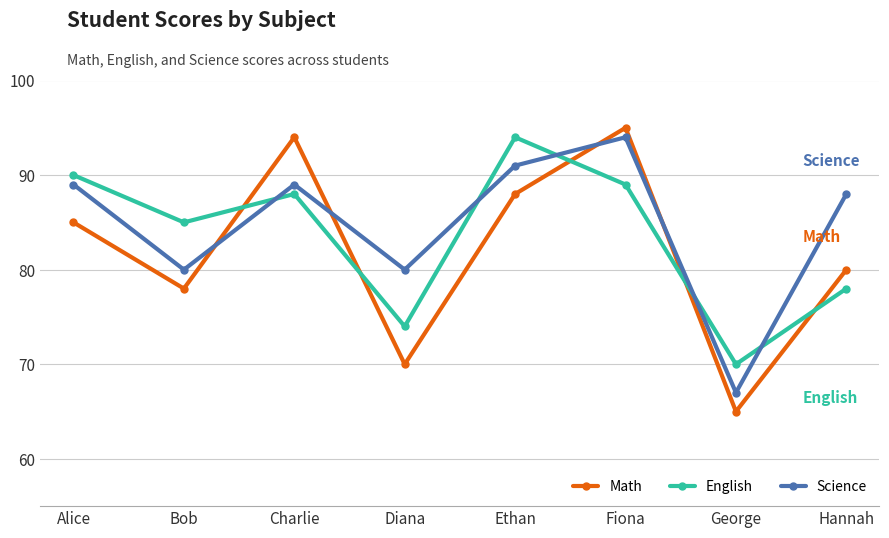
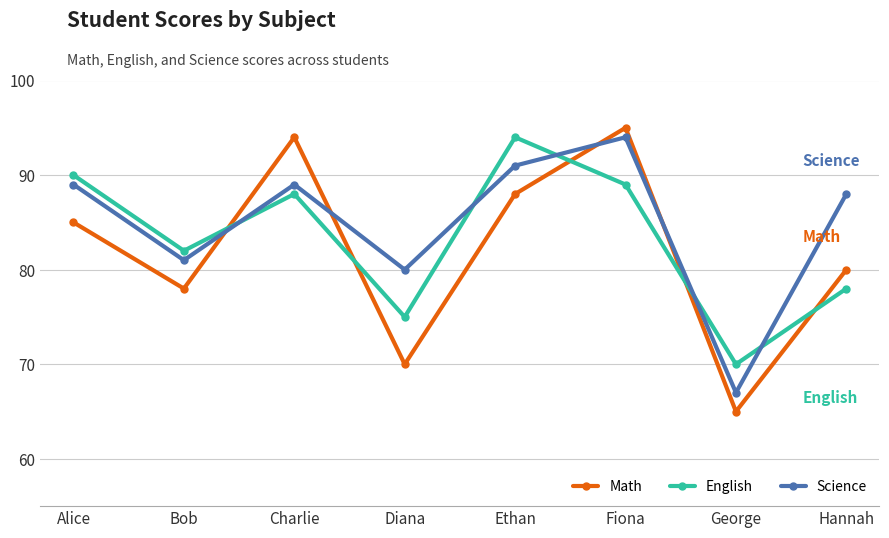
English, Bob: 85 -> 82
Science, Bob: 80 -> 81
English, Diana: 74 -> 75
